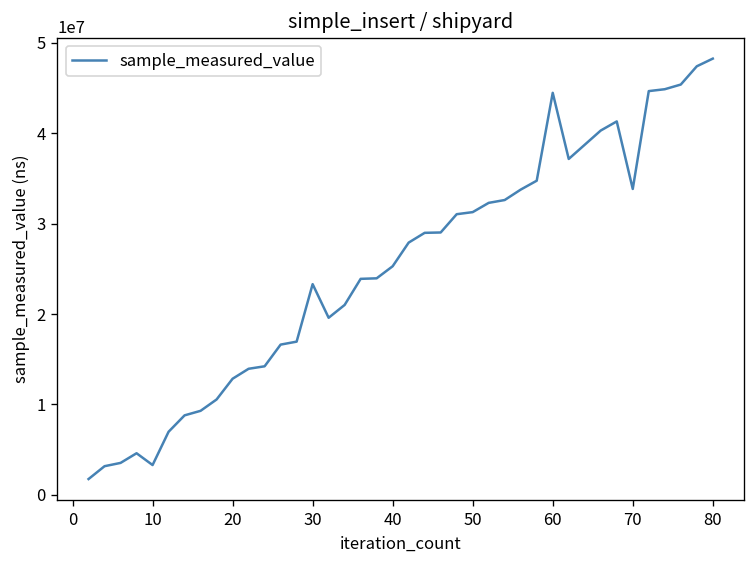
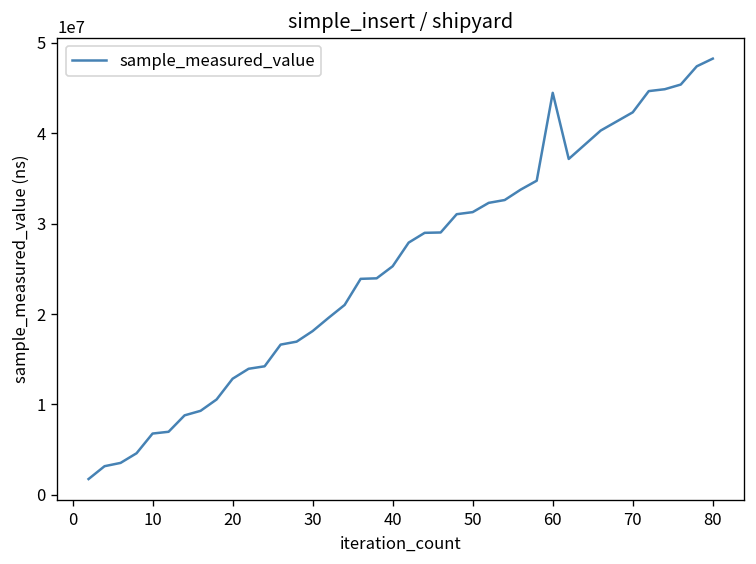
10: 3000000 -> 7000000
30: 23000000 -> 18000000
70: 34000000 -> 42000000
